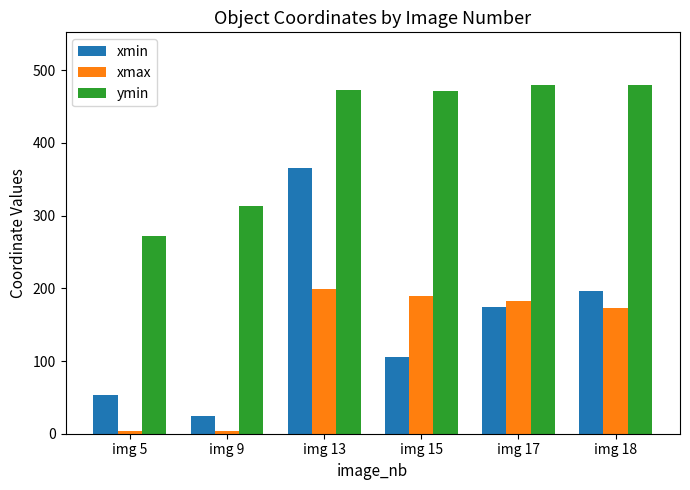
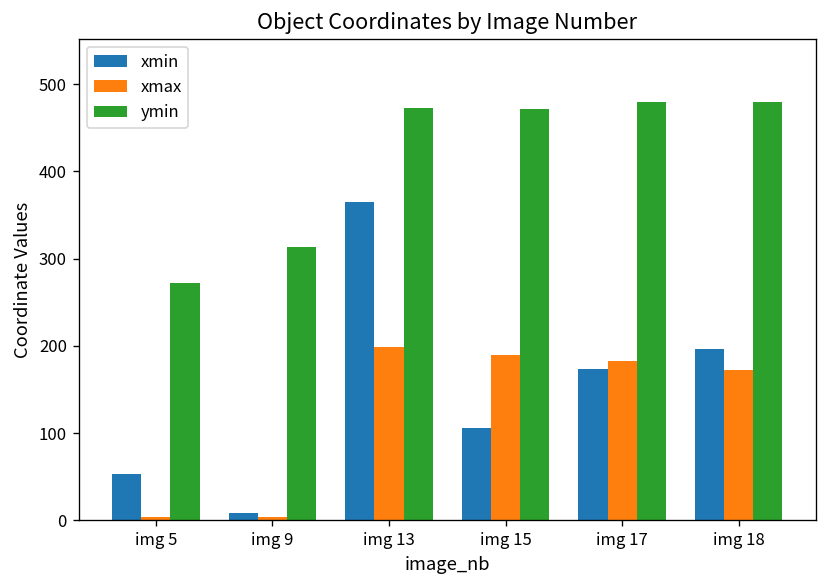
xmin, img 9: 30 -> 10
